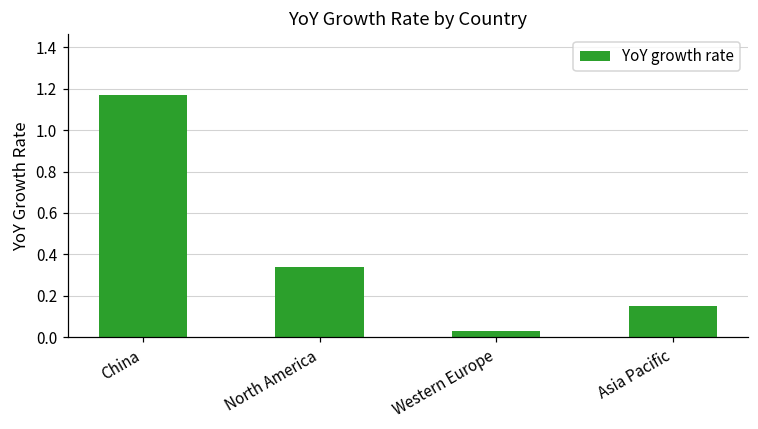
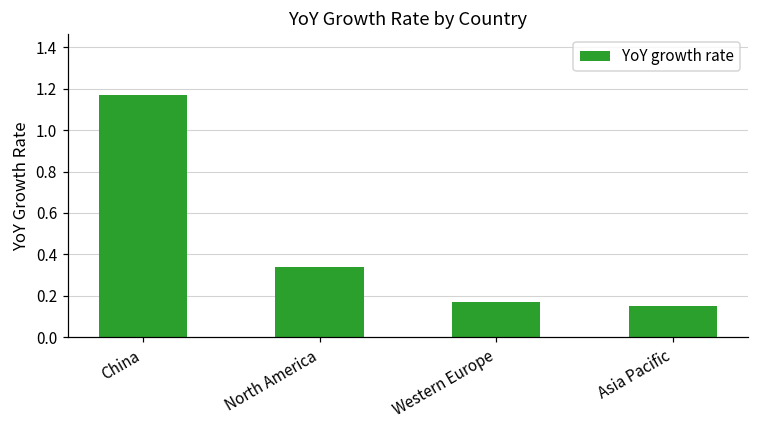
Western Europe: 0.03 -> 0.17
